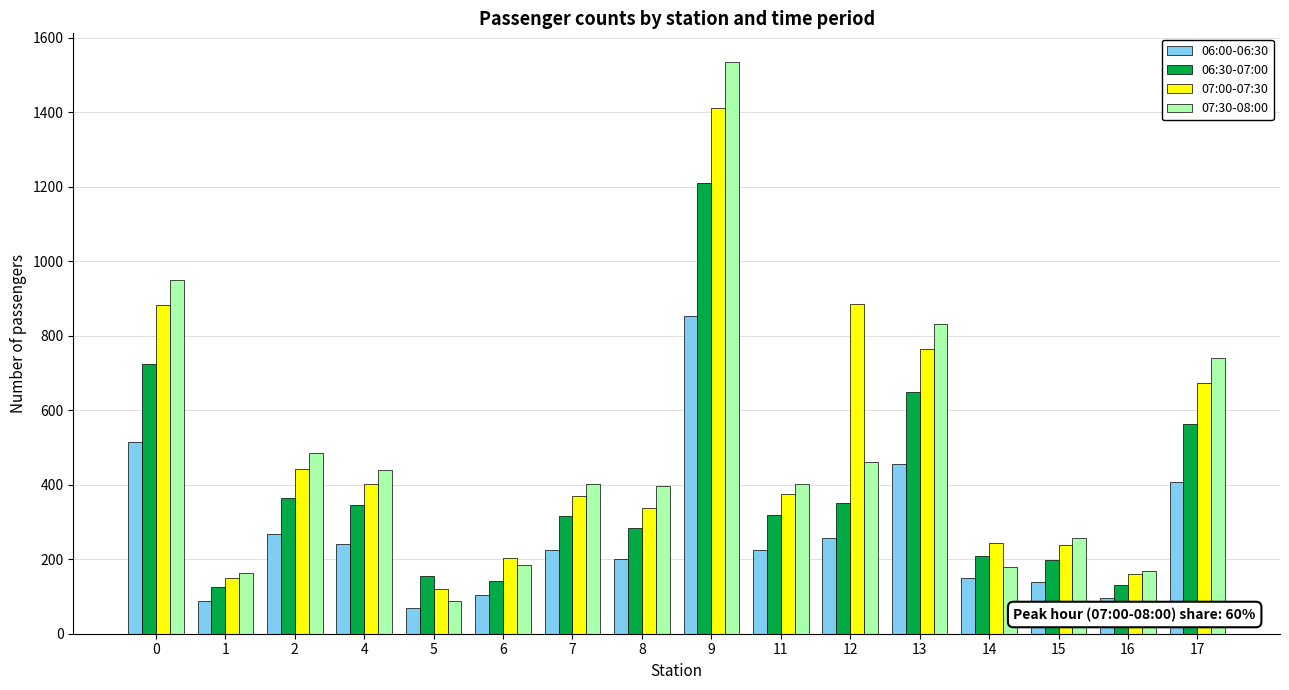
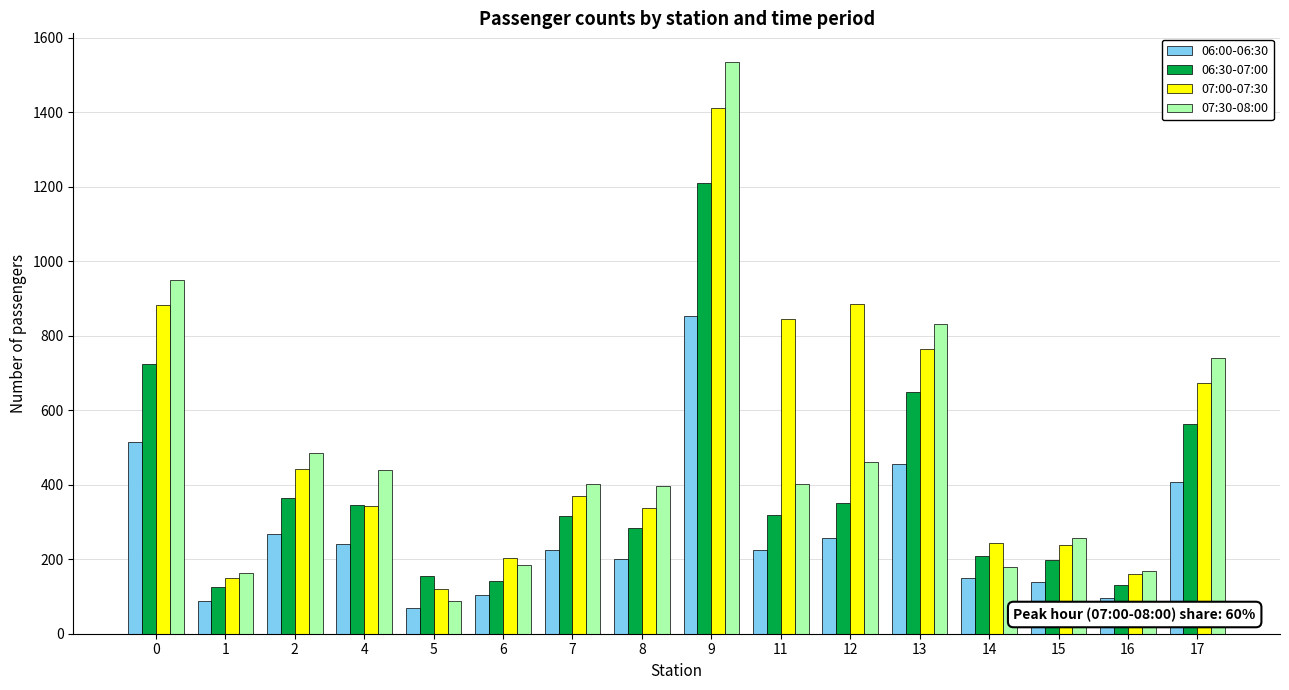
07:00-07:30, 4: 400 -> 340
07:00-07:30, 11: 380 -> 850
